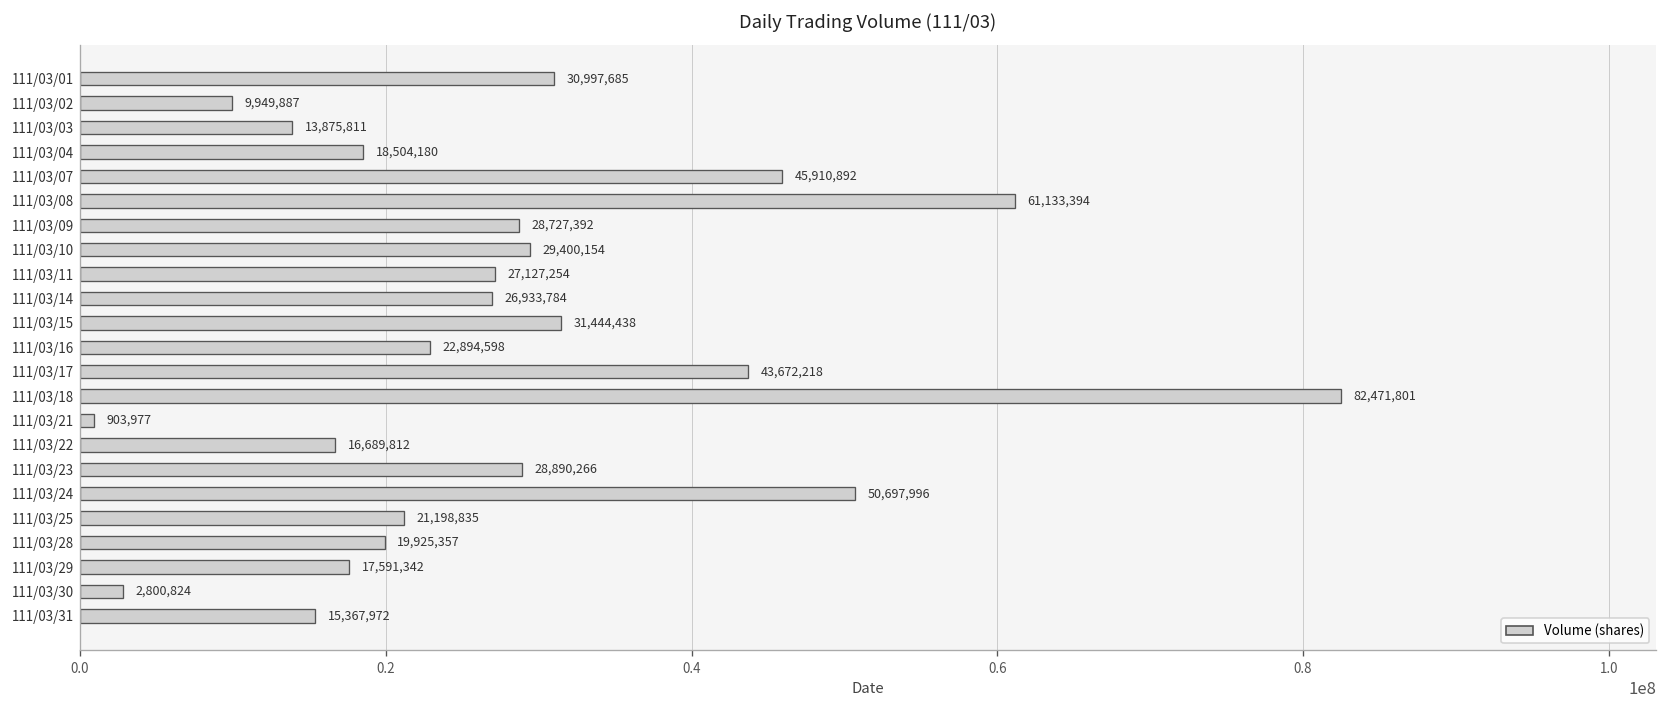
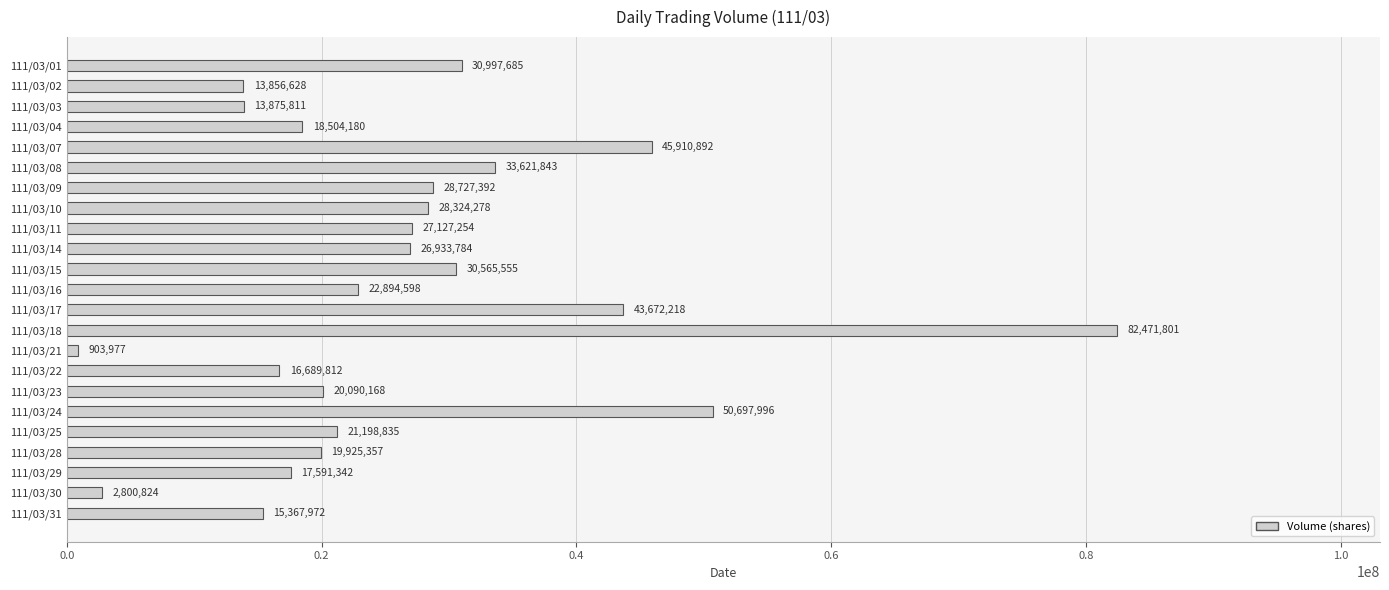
111/03/02: 9,949,887 -> 13,856,628
111/03/08: 61,133,394 -> 33,621,843
111/03/10: 29,400,154 -> 28,324,278
111/03/15: 31,444,438 -> 30,565,555
111/03/23: 28,890,266 -> 20,090,168
